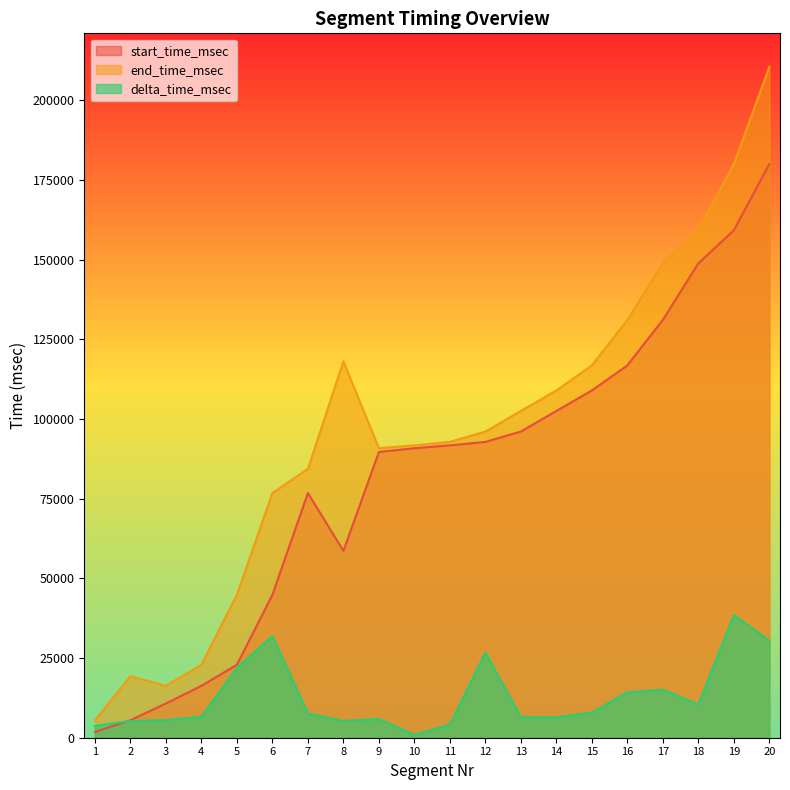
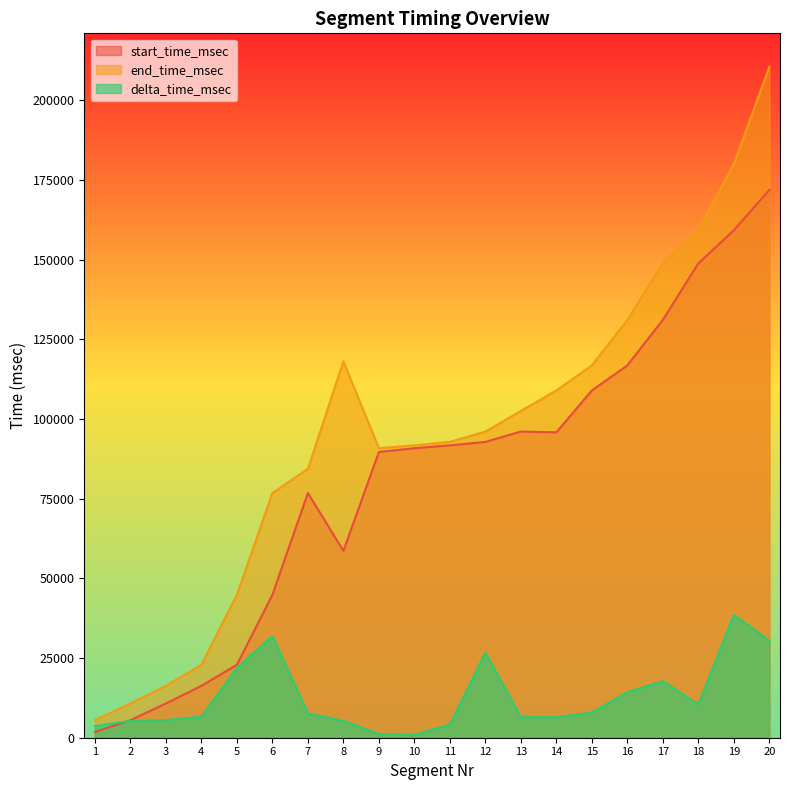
end_time_msec, 2: 19000 -> 11000
delta_time_msec, 9: 6000 -> 1000
start_time_msec, 14: 103000 -> 96000
delta_time_msec, 17: 15000 -> 18000
start_time_msec, 20: 180000 -> 172000
